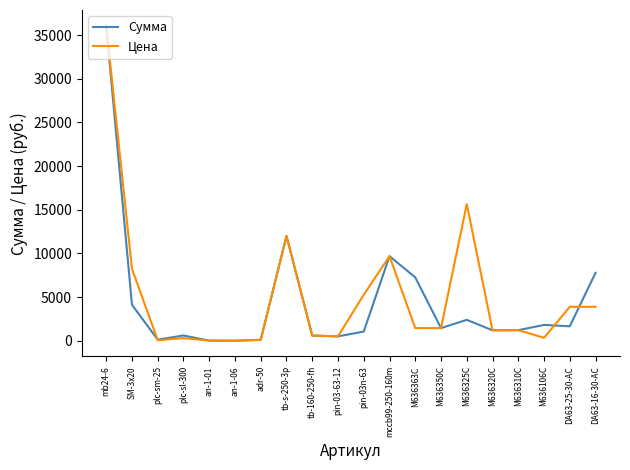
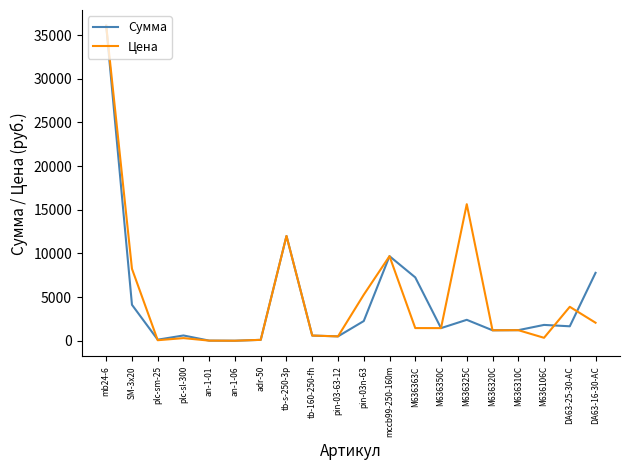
Сумма, pin-03n-63: 1000 -> 2000
Цена, DA63-16-30-AC: 4000 -> 2000
